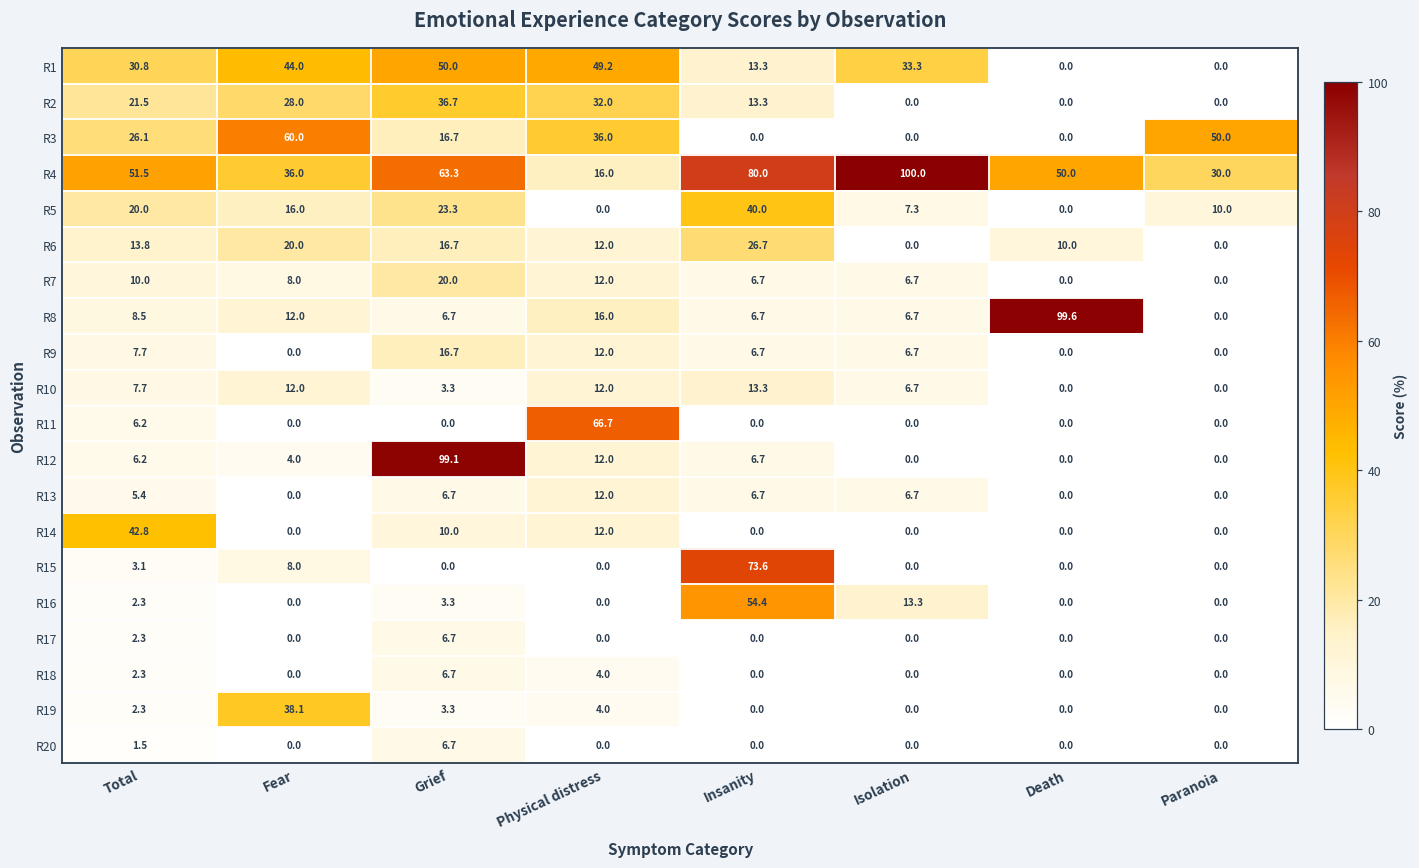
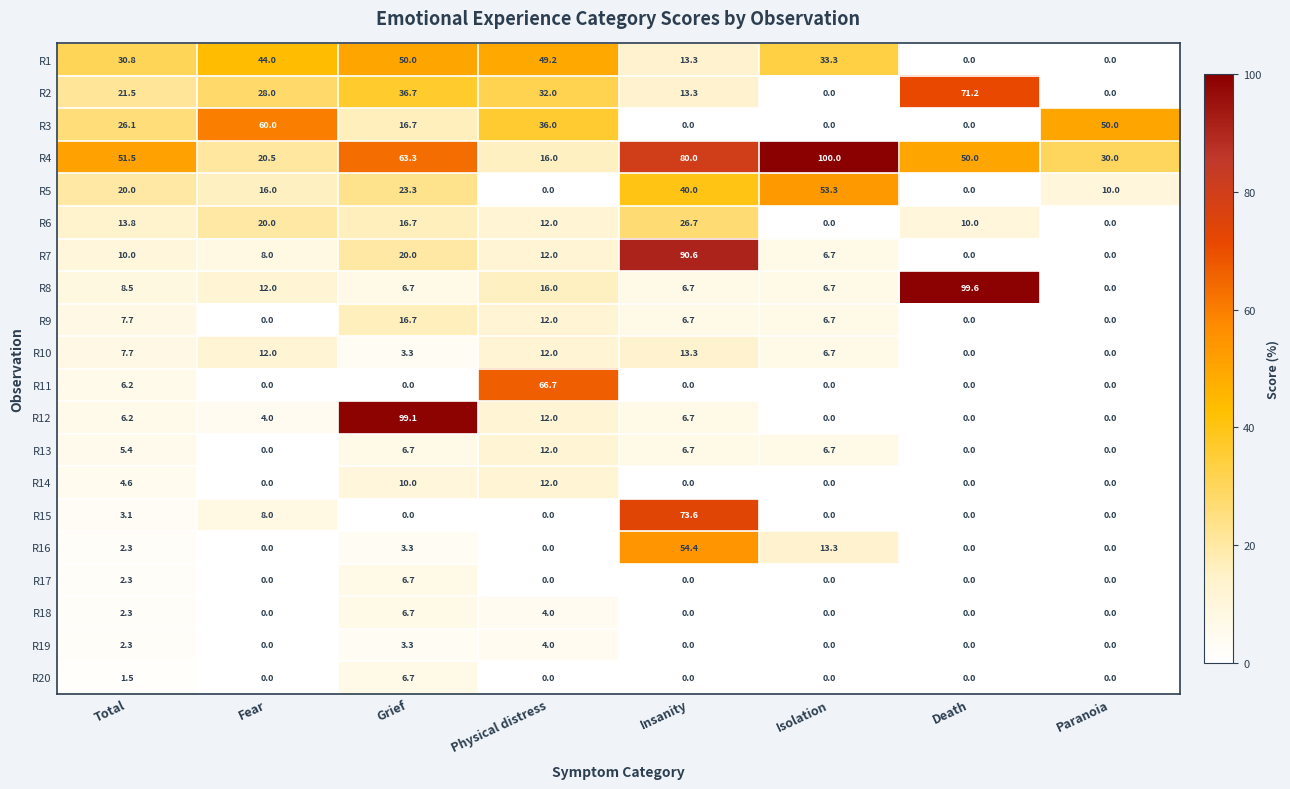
R2, Death: 0.0 -> 71.2
R4, Fear: 36.0 -> 20.5
R5, Isolation: 7.3 -> 53.3
R7, Insanity: 6.7 -> 90.6
R14, Total: 42.8 -> 4.6
R19, Fear: 38.1 -> 0.0
